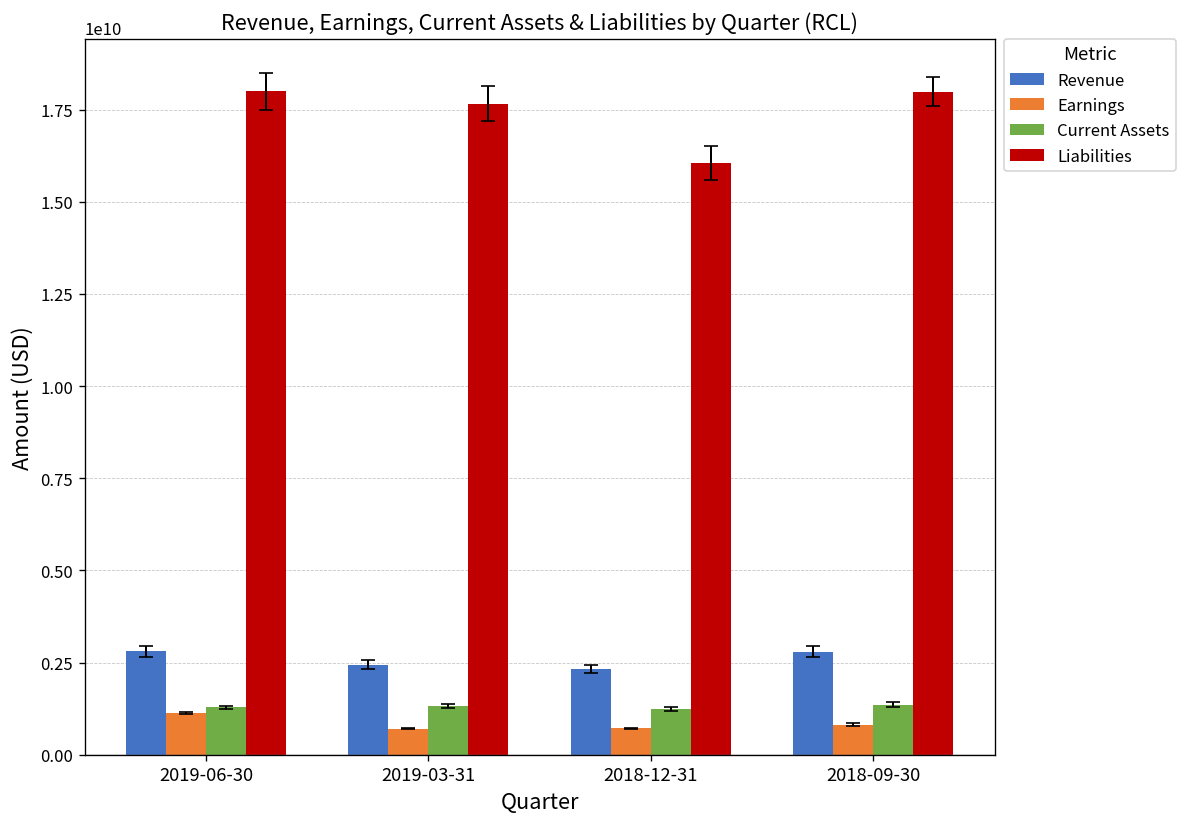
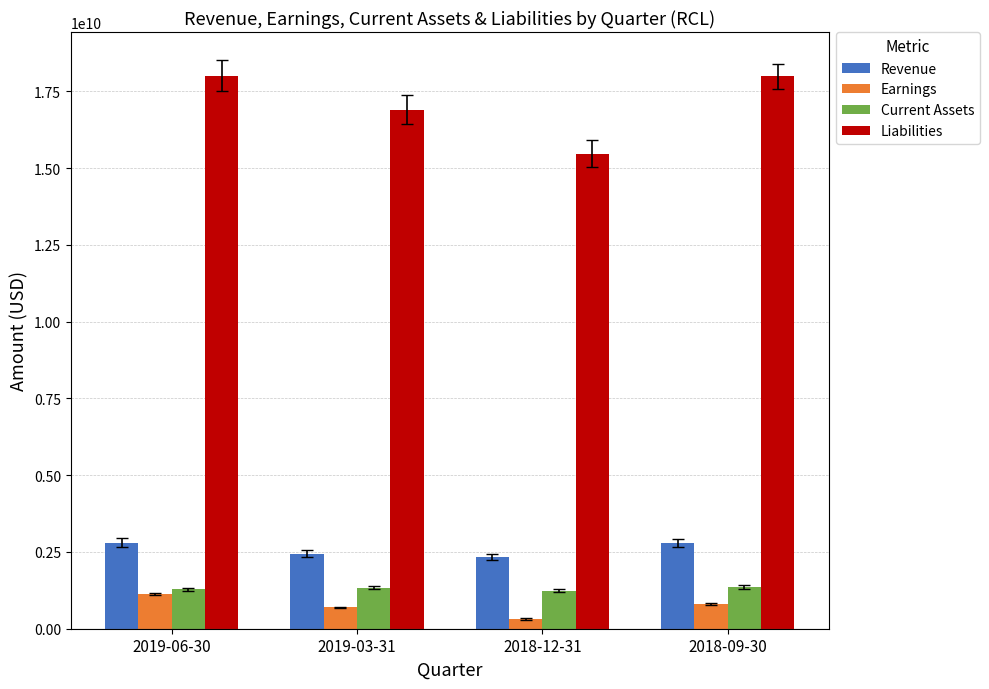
Liabilities, 2019-03-31: 17700000000 -> 16900000000
Earnings, 2018-12-31: 700000000 -> 300000000
Liabilities, 2018-12-31: 16100000000 -> 15500000000
